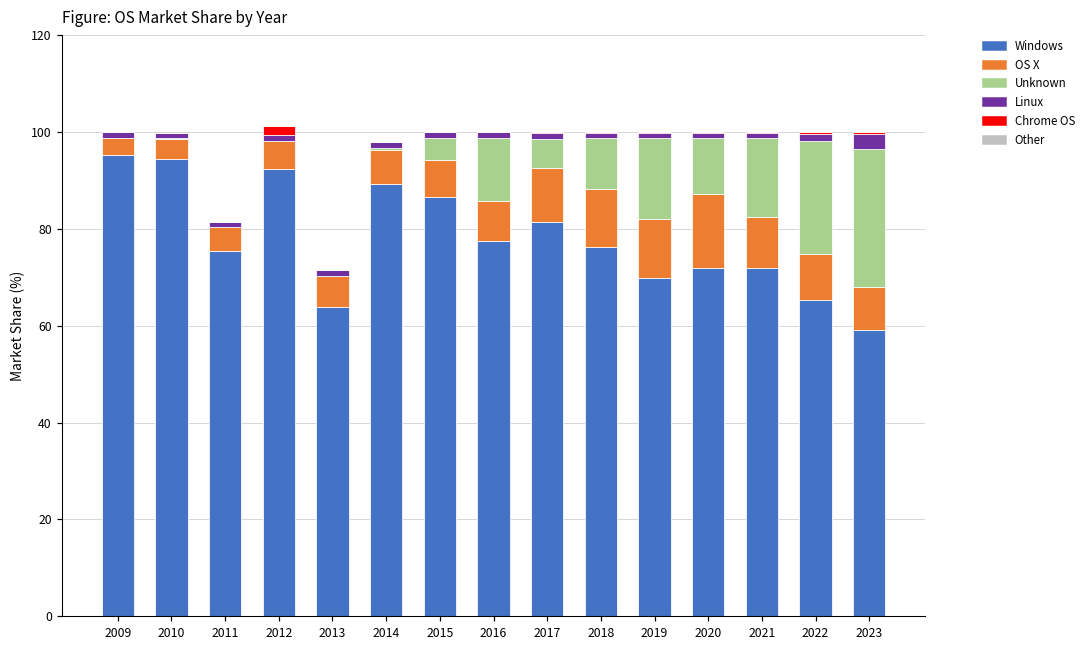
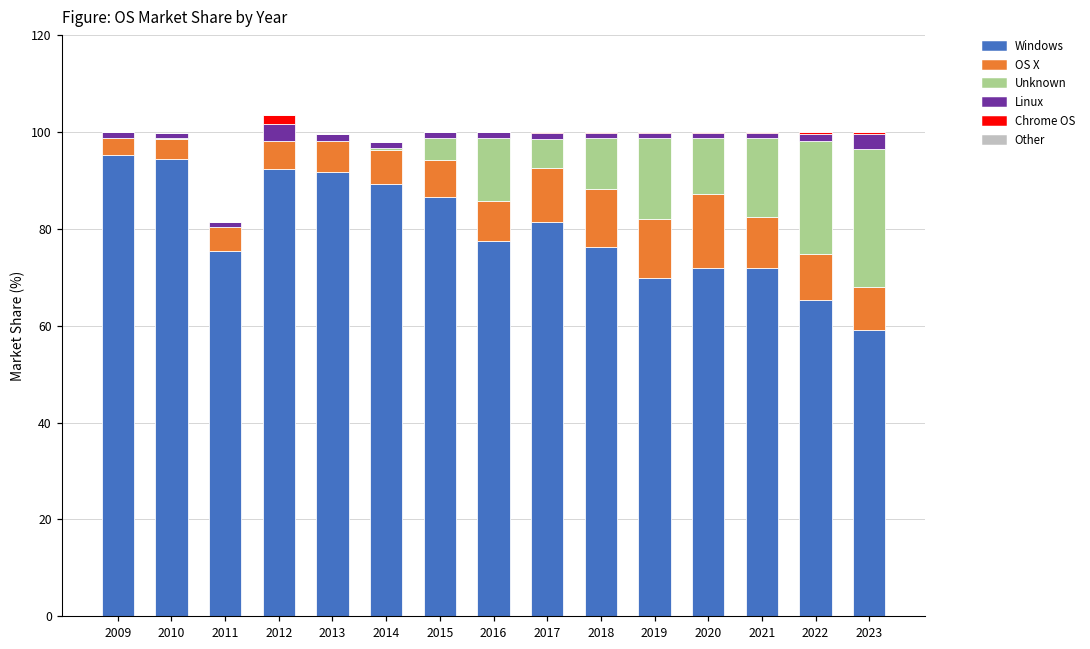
Linux, 2012: 1 -> 3
Windows, 2013: 64 -> 92
